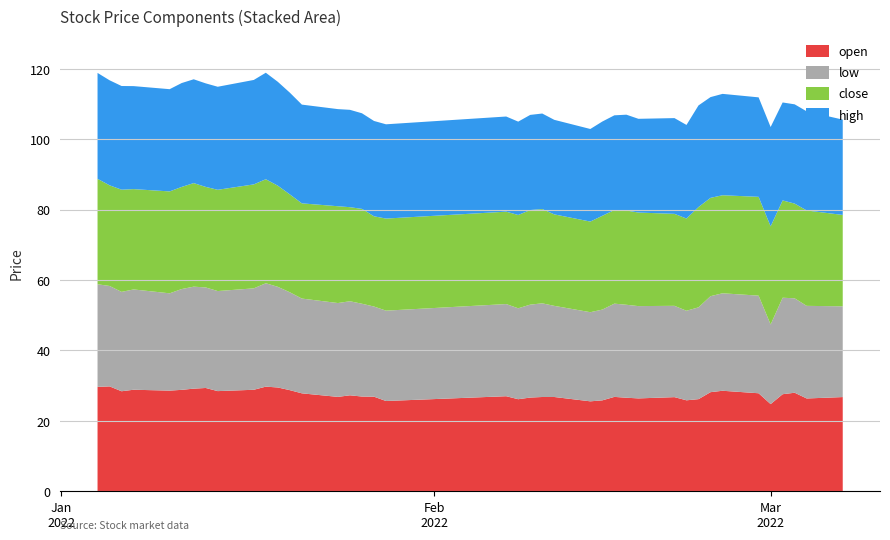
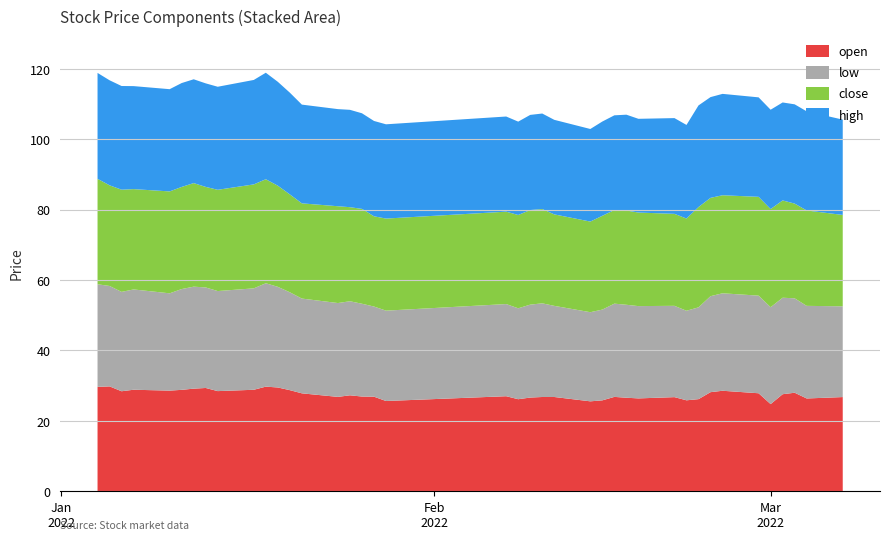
low, Mar 2022: 23 -> 28
